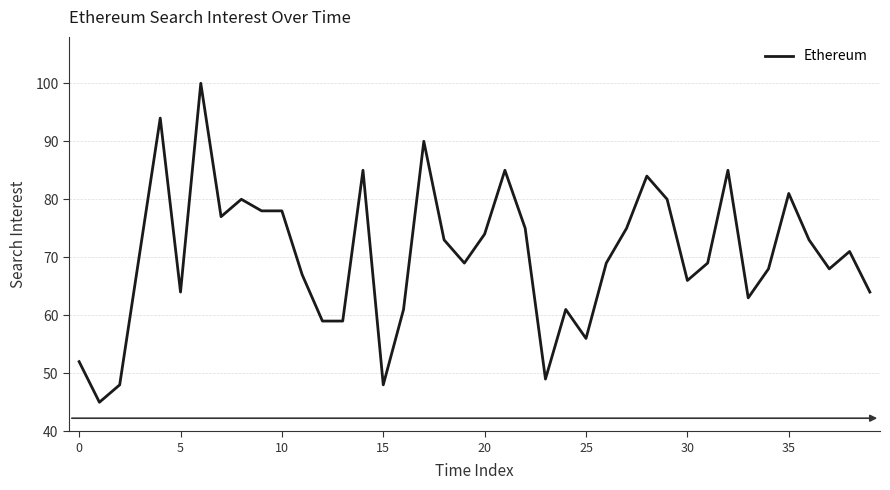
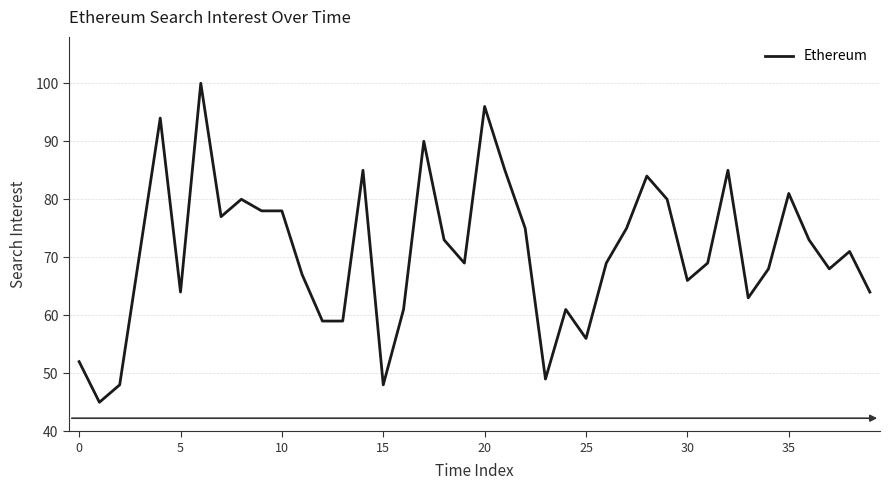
20: 74 -> 96
